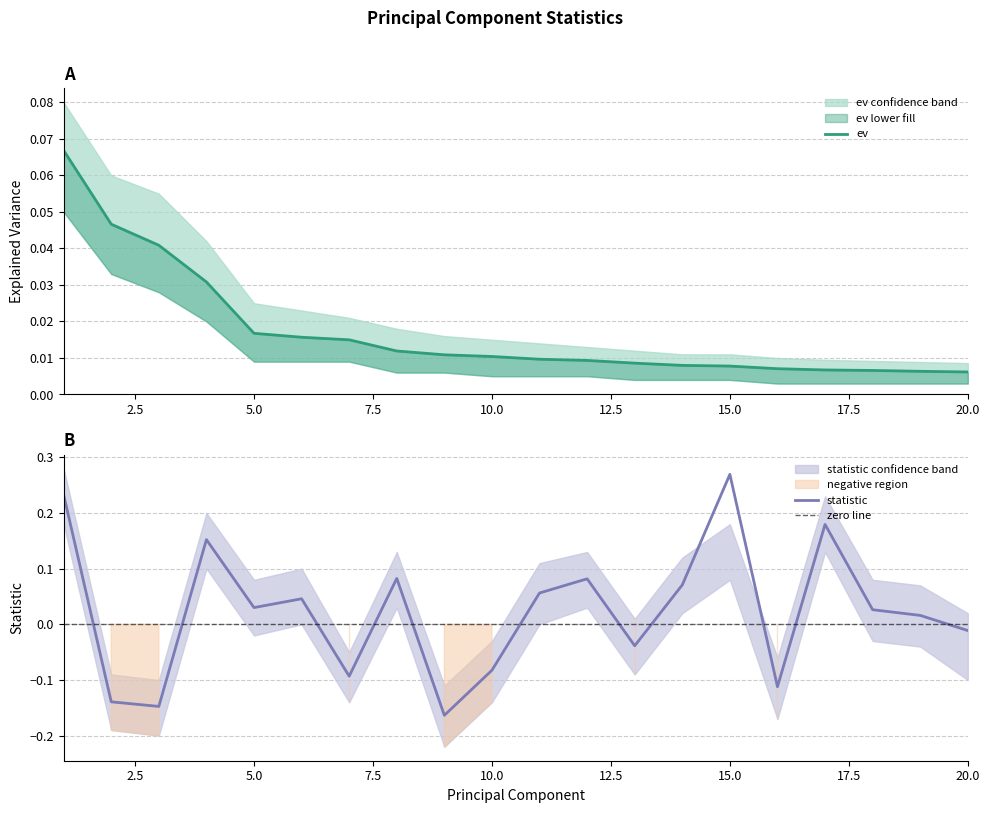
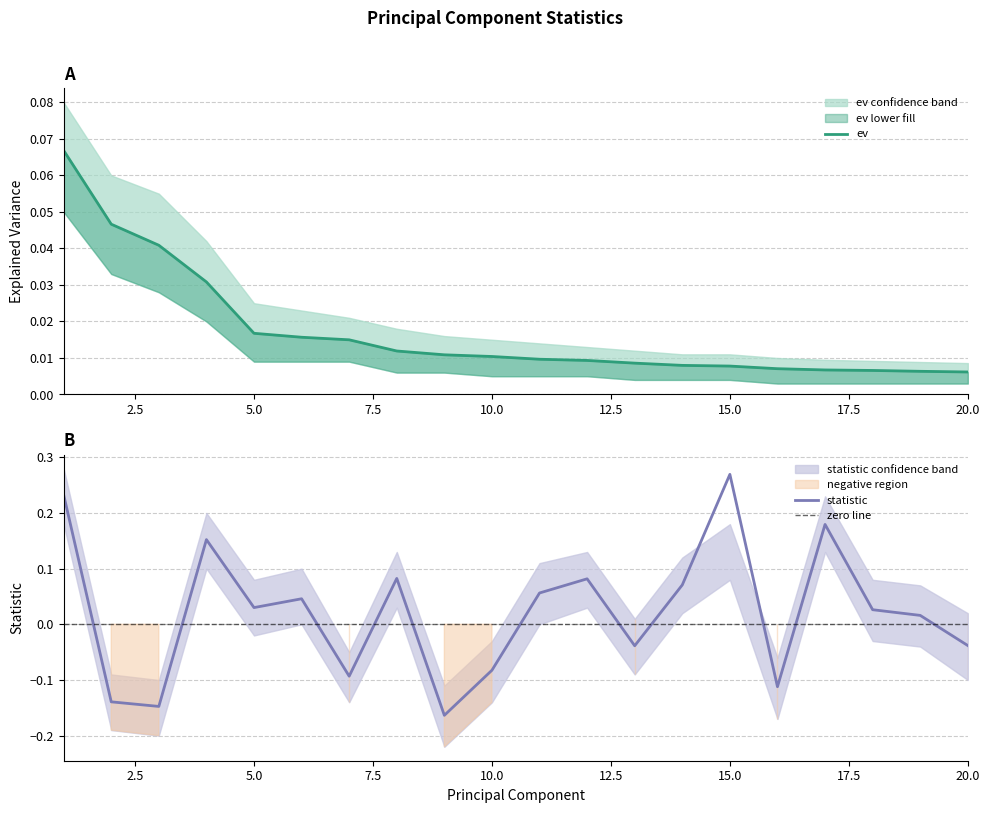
B, statistic, 20.0: -0.01 -> -0.04
